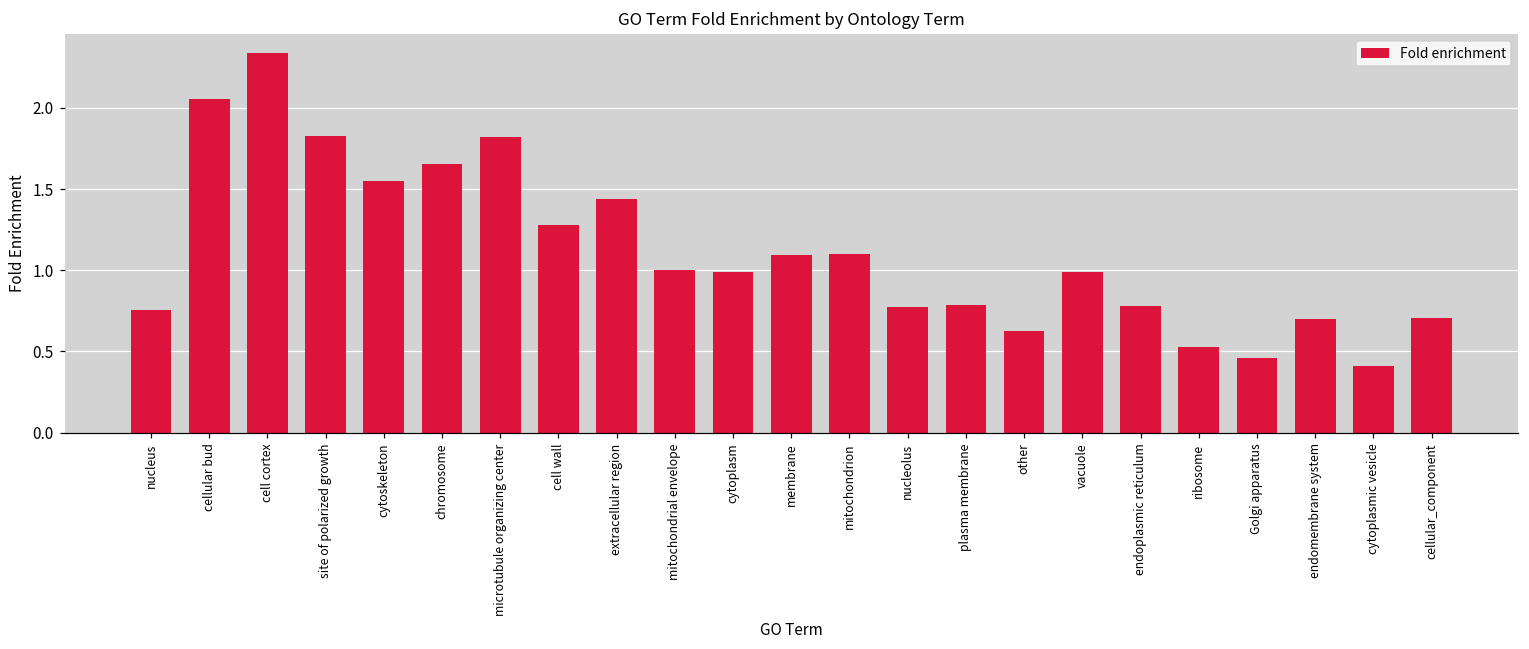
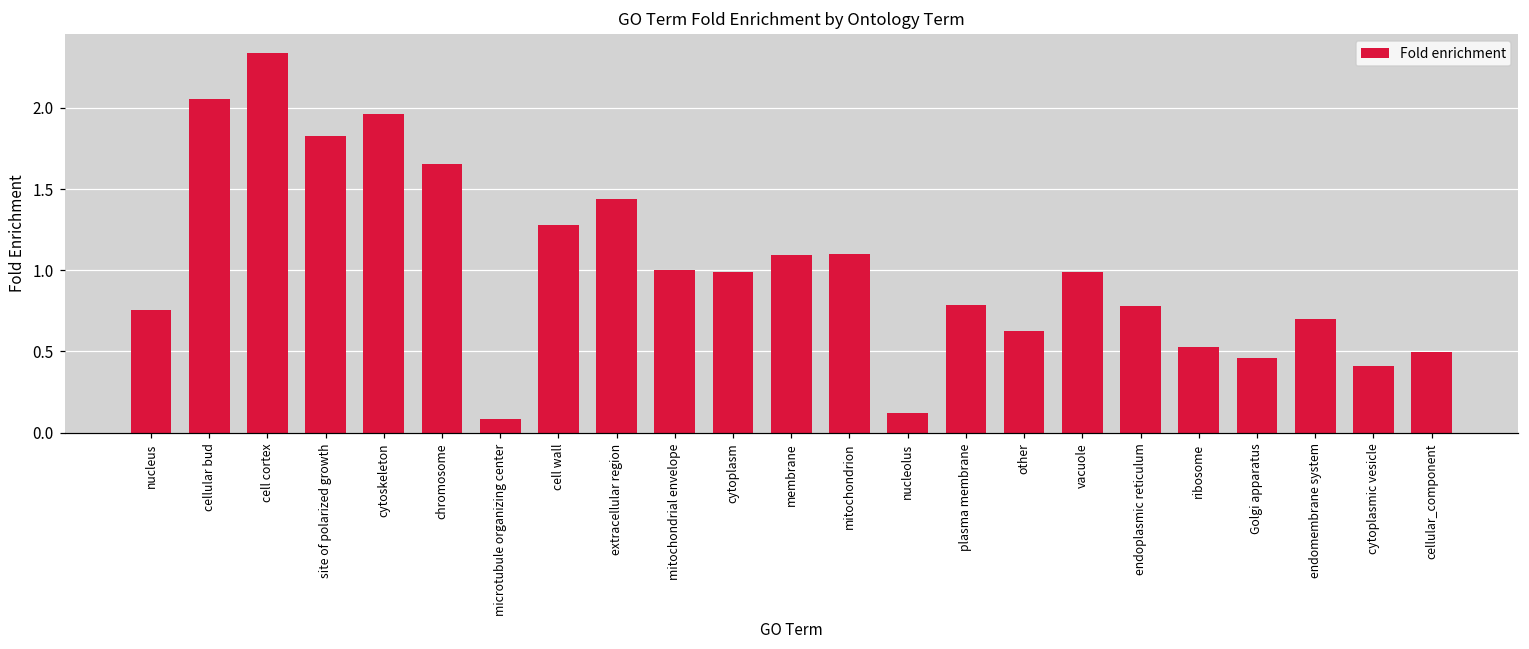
cytoskeleton: 1.55 -> 1.96
microtubule organizing center: 1.82 -> 0.09
nucleolus: 0.78 -> 0.12
cellular_component: 0.71 -> 0.50
